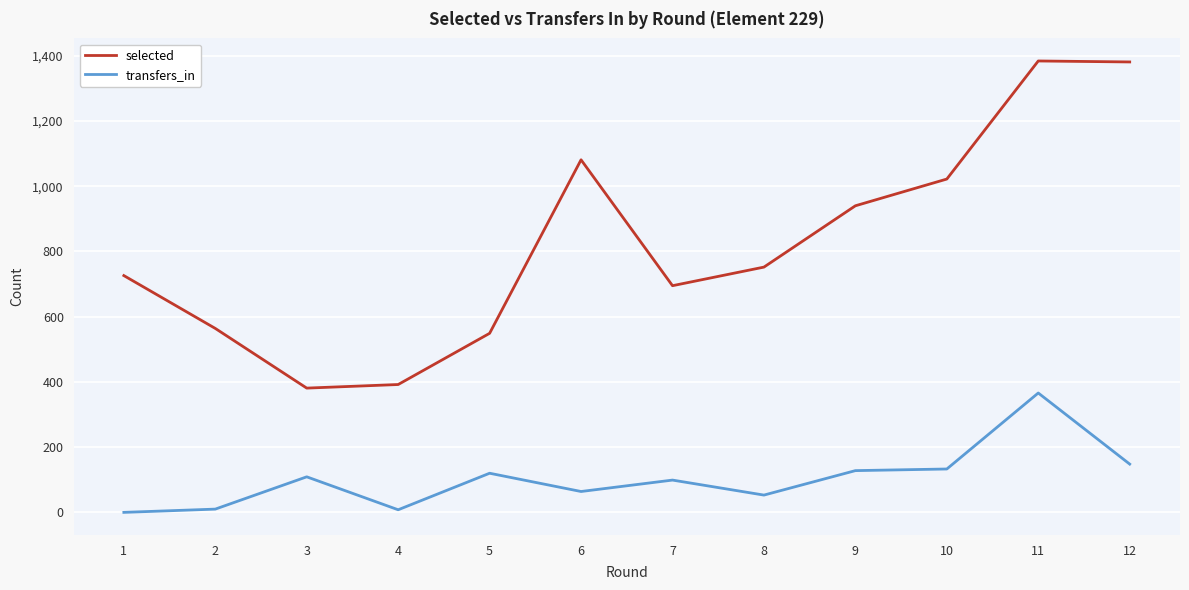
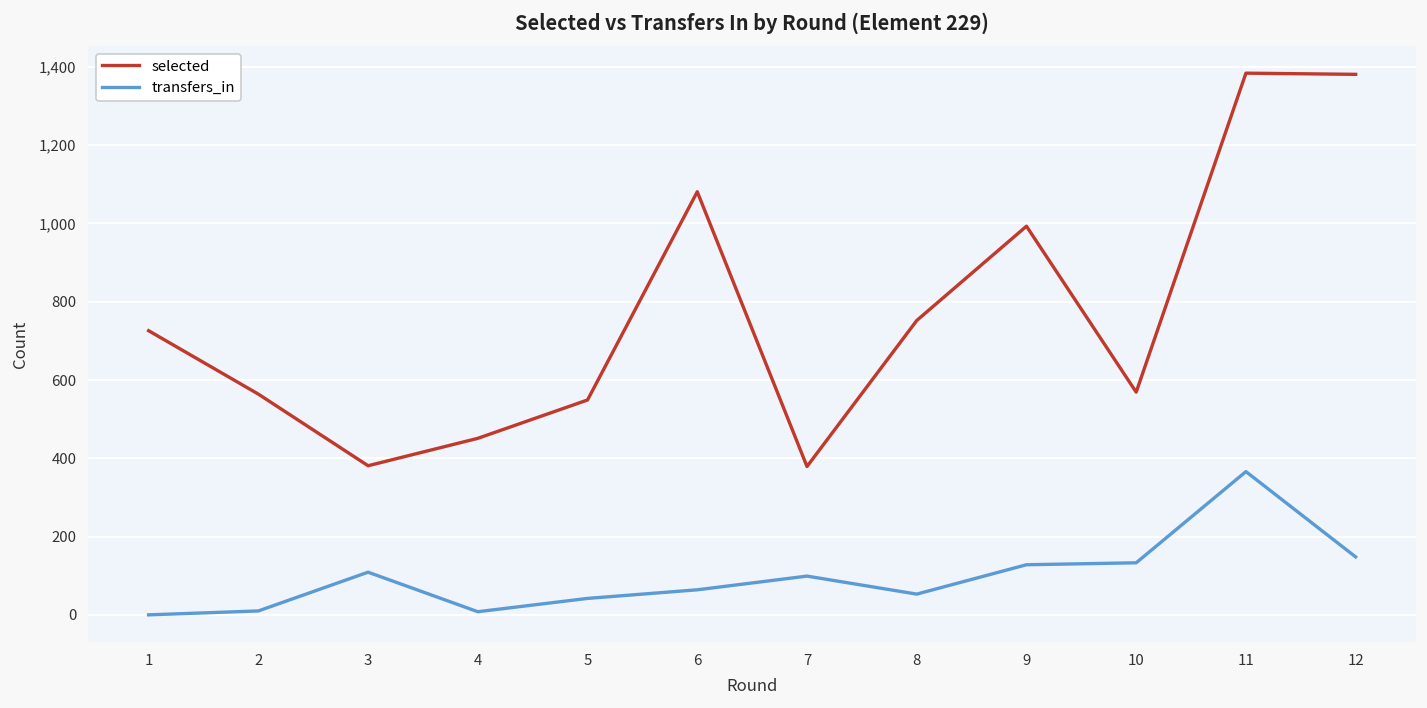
selected, 4: 390 -> 450
transfers_in, 5: 120 -> 40
selected, 7: 700 -> 380
selected, 9: 940 -> 990
selected, 10: 1,020 -> 570
